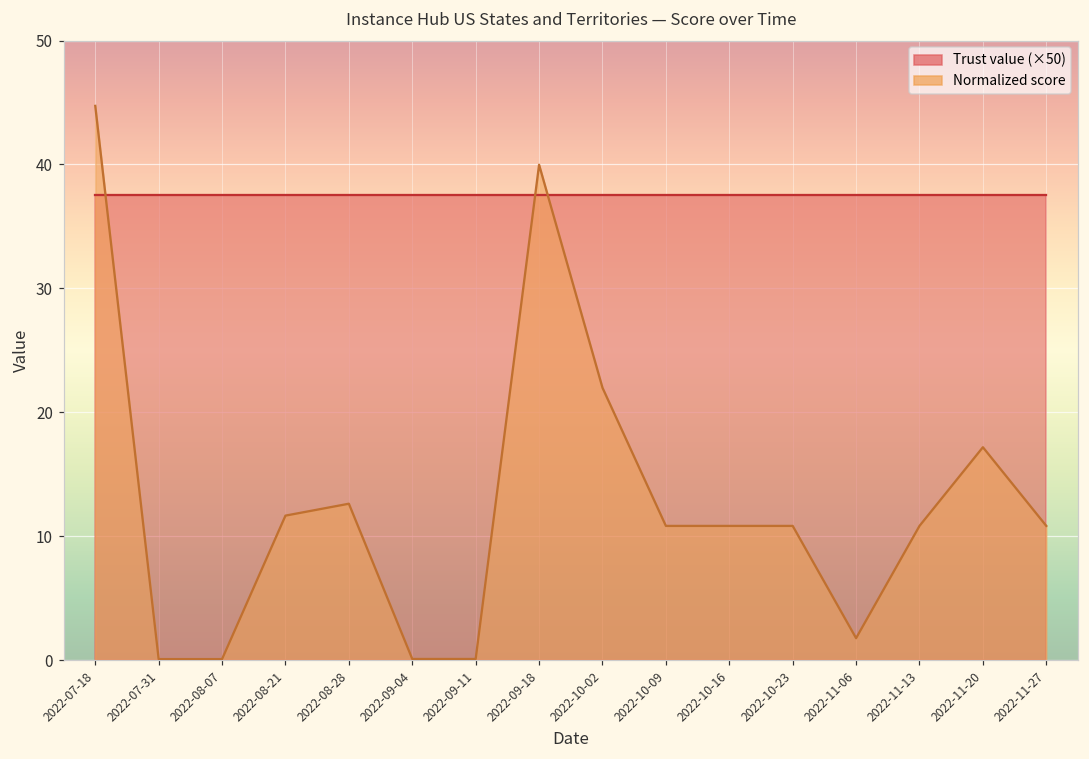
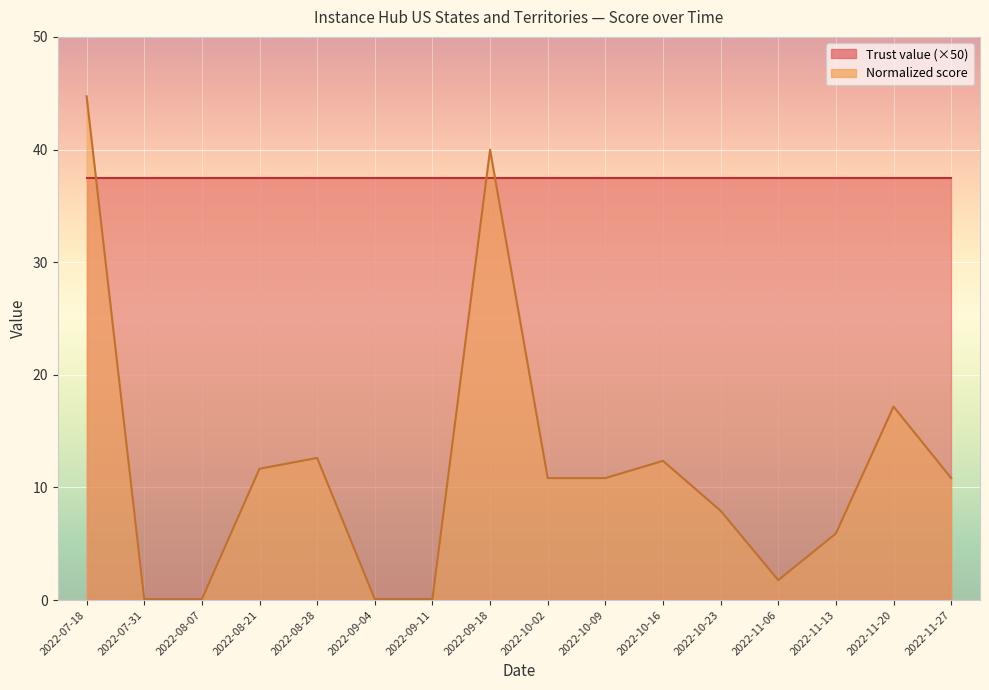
Normalized score, 2022-10-02: 22.0 -> 10.8
Normalized score, 2022-10-16: 10.8 -> 12.4
Normalized score, 2022-10-23: 10.8 -> 7.9
Normalized score, 2022-11-13: 10.8 -> 5.9
